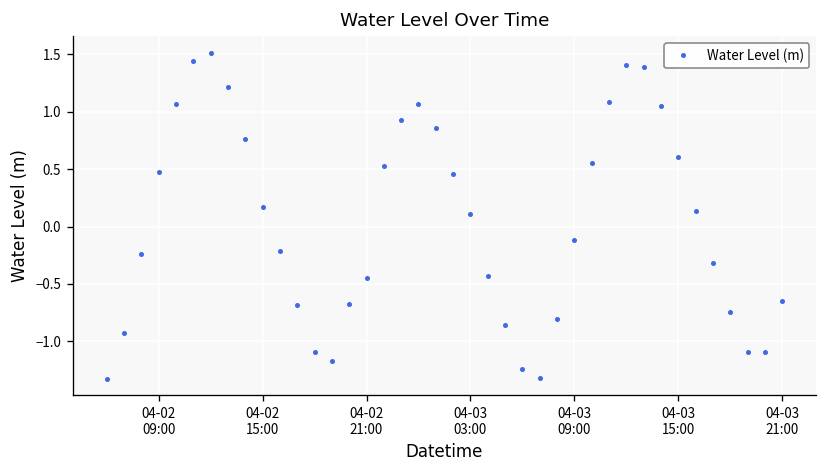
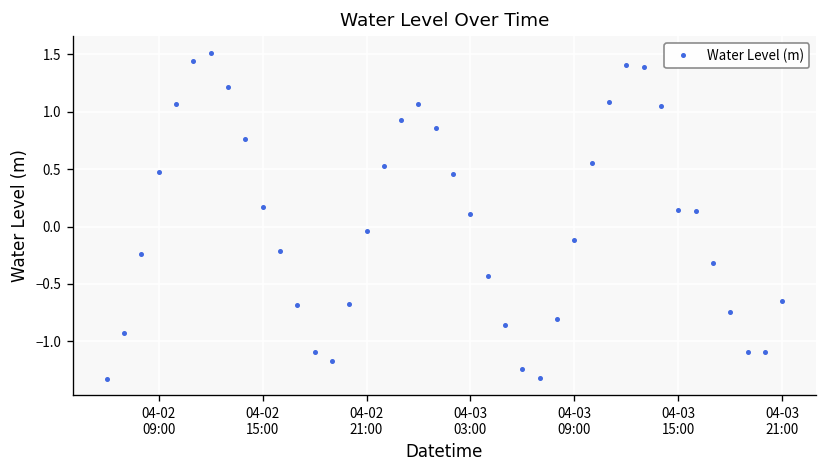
04-02 21:00: -0.5 -> 0.0
04-03 15:00: 0.6 -> 0.1
